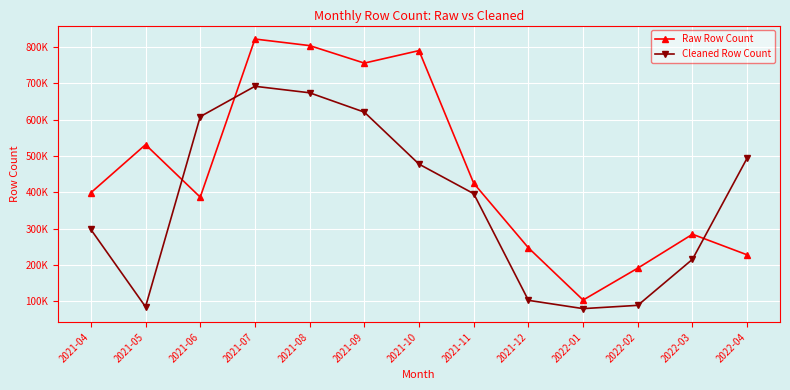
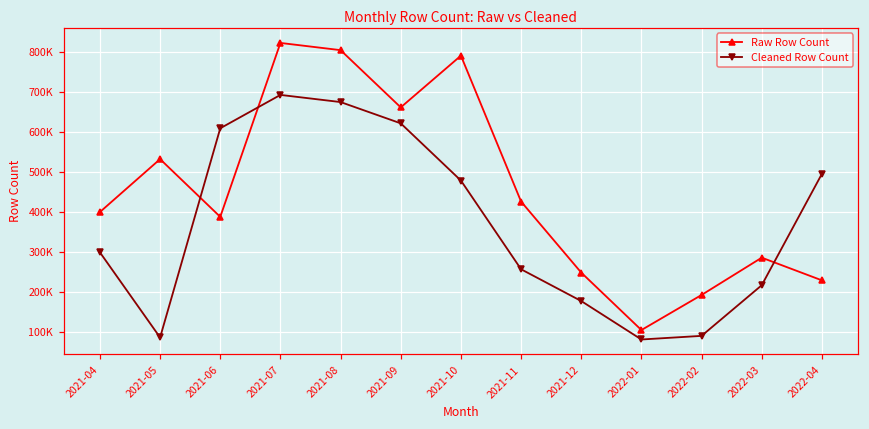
Raw Row Count, 2021-09: 760000 -> 660000
Cleaned Row Count, 2021-11: 400000 -> 260000
Cleaned Row Count, 2021-12: 100000 -> 180000
